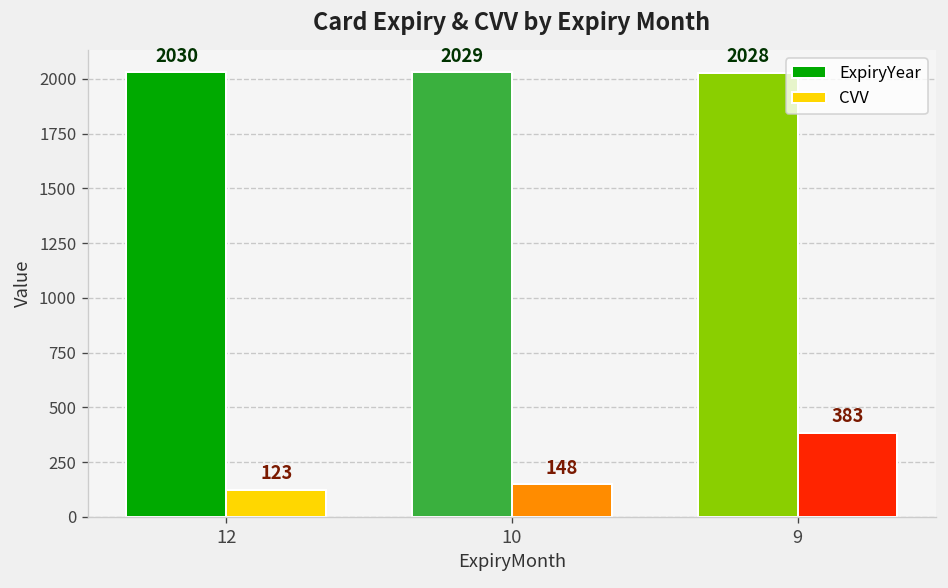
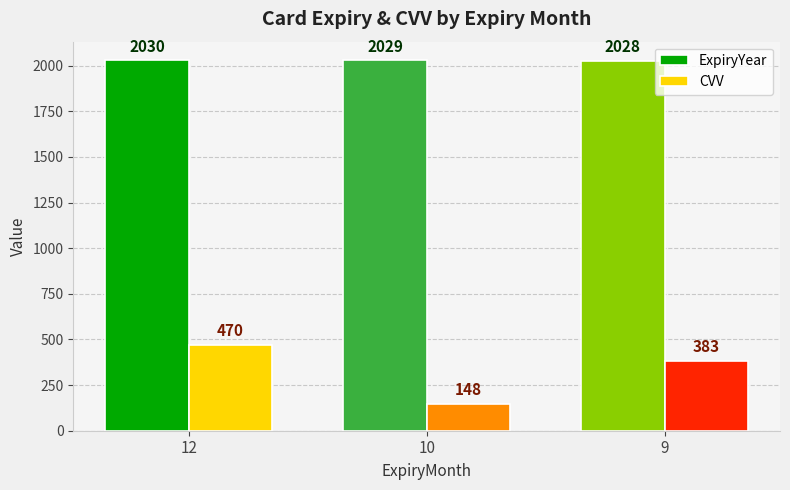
CVV, 12: 123 -> 470
